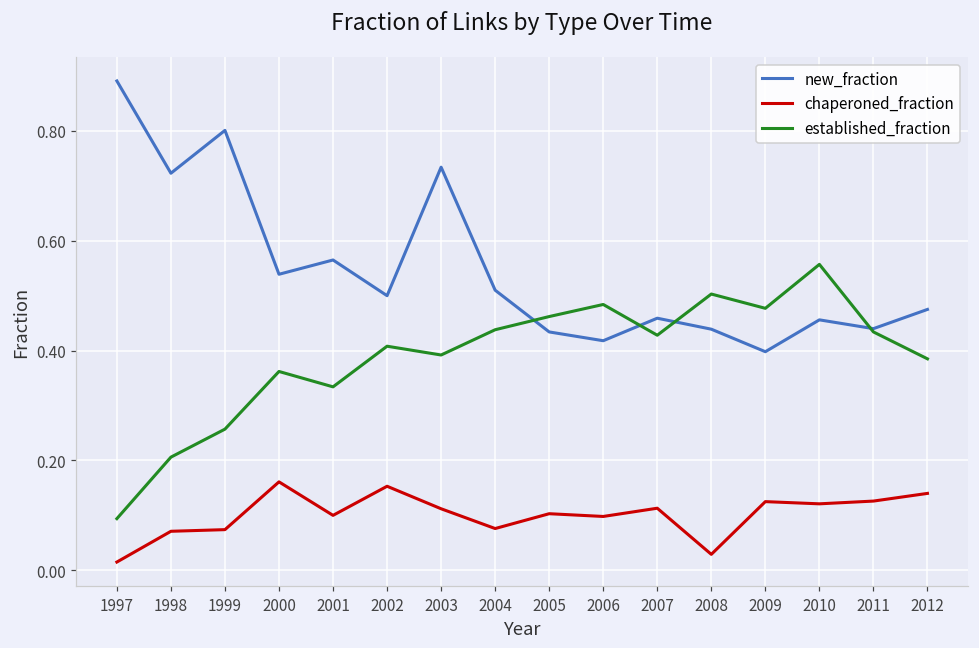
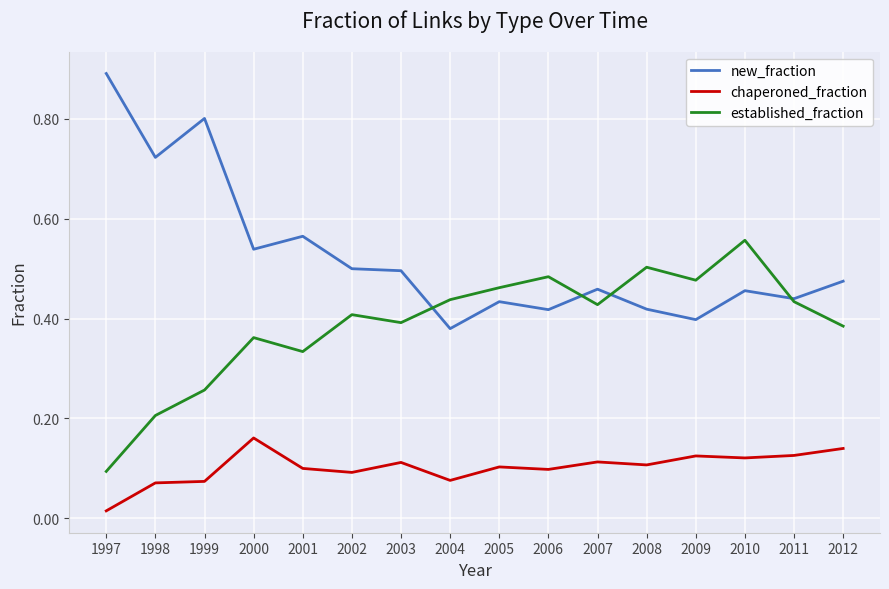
chaperoned_fraction, 2002: 0.15 -> 0.09
new_fraction, 2003: 0.73 -> 0.50
new_fraction, 2004: 0.51 -> 0.38
new_fraction, 2008: 0.44 -> 0.42
chaperoned_fraction, 2008: 0.03 -> 0.11
